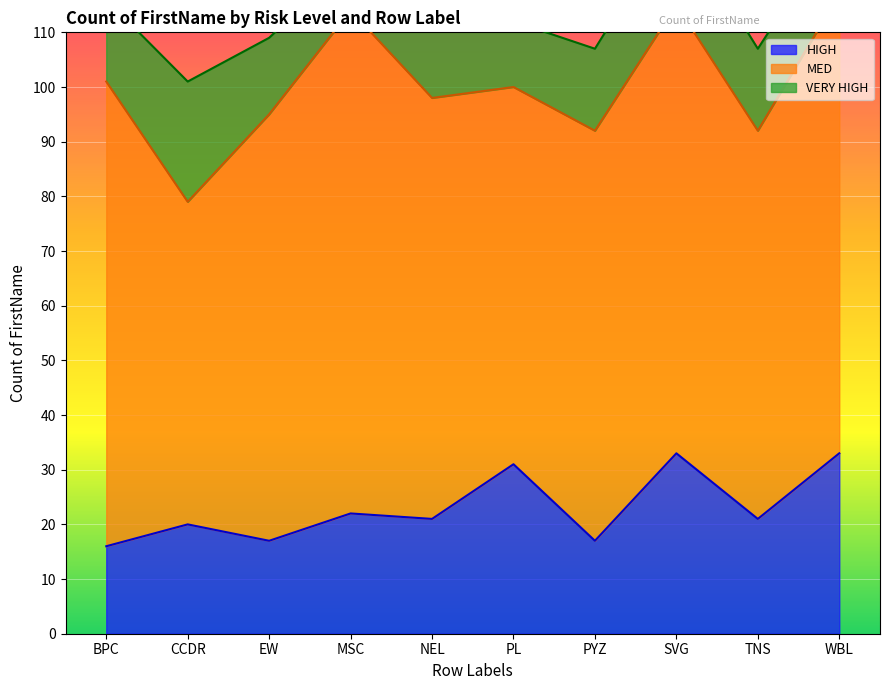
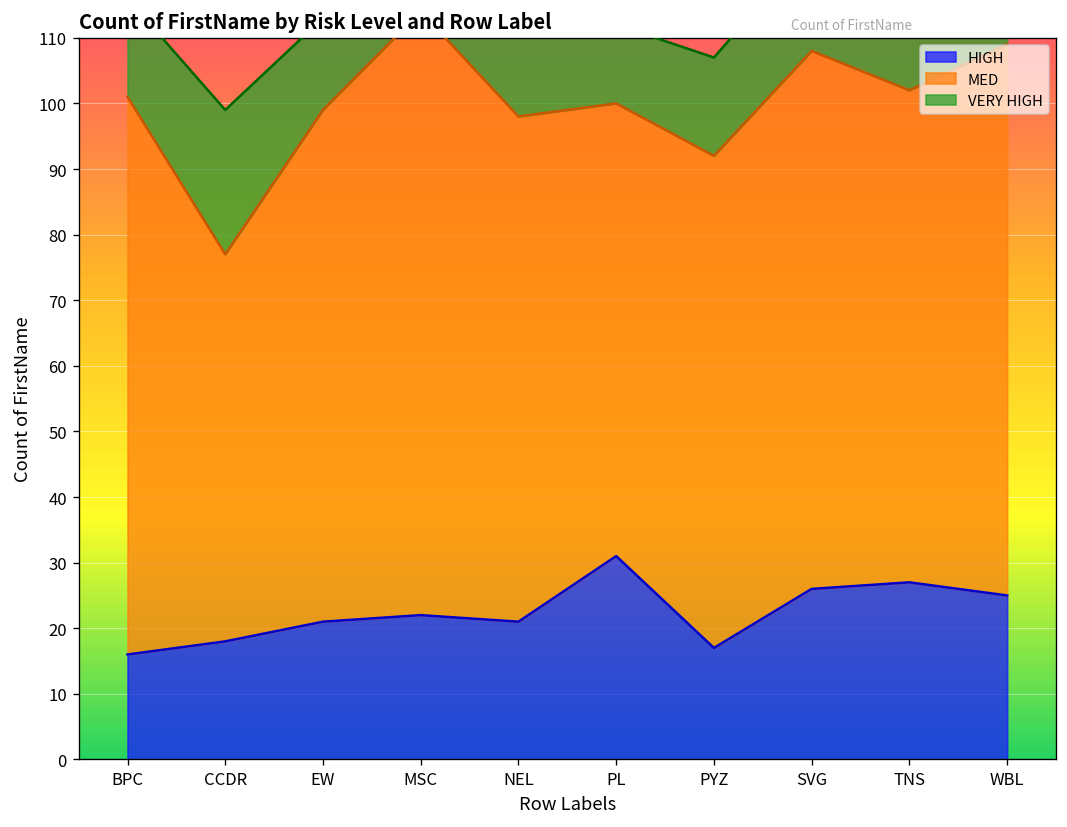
HIGH, CCDR: 20 -> 18
HIGH, EW: 17 -> 21
HIGH, SVG: 33 -> 26
HIGH, TNS: 21 -> 27
MED, TNS: 71 -> 75
HIGH, WBL: 33 -> 25
